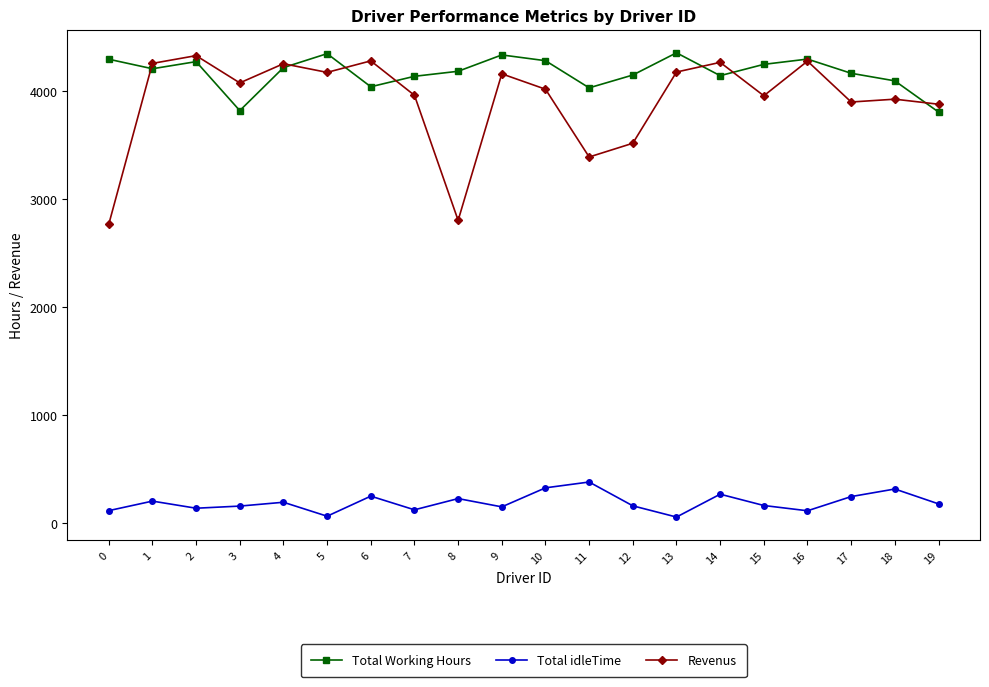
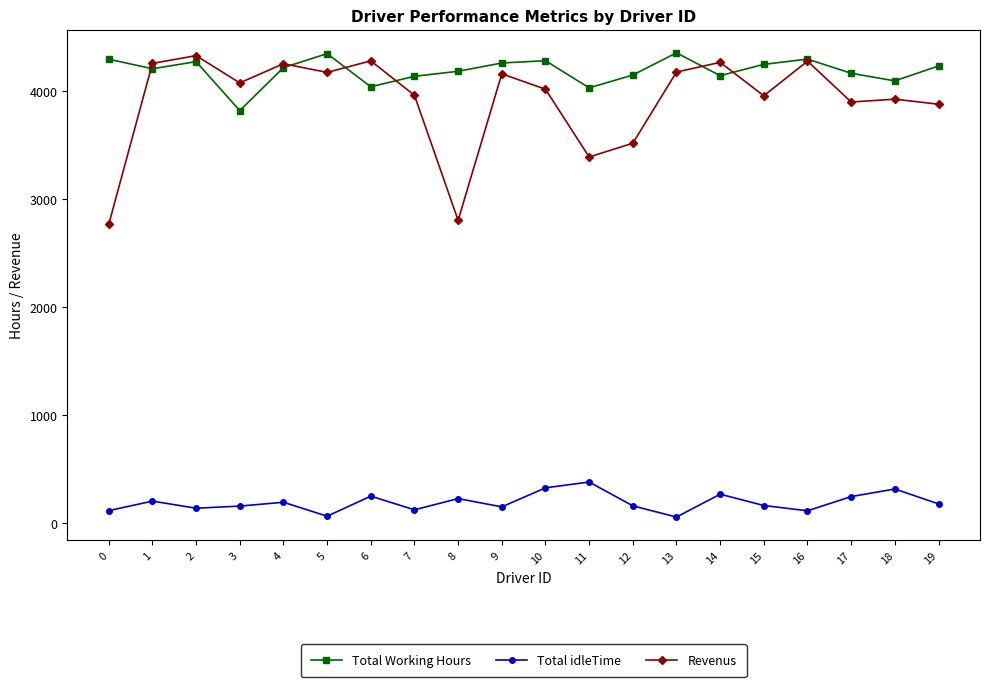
Total Working Hours, 9: 4330 -> 4260
Total Working Hours, 19: 3810 -> 4230
